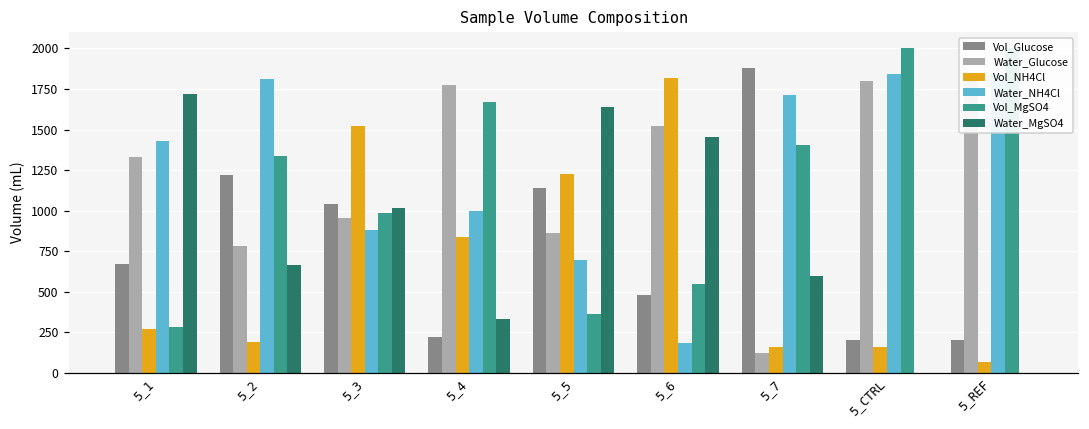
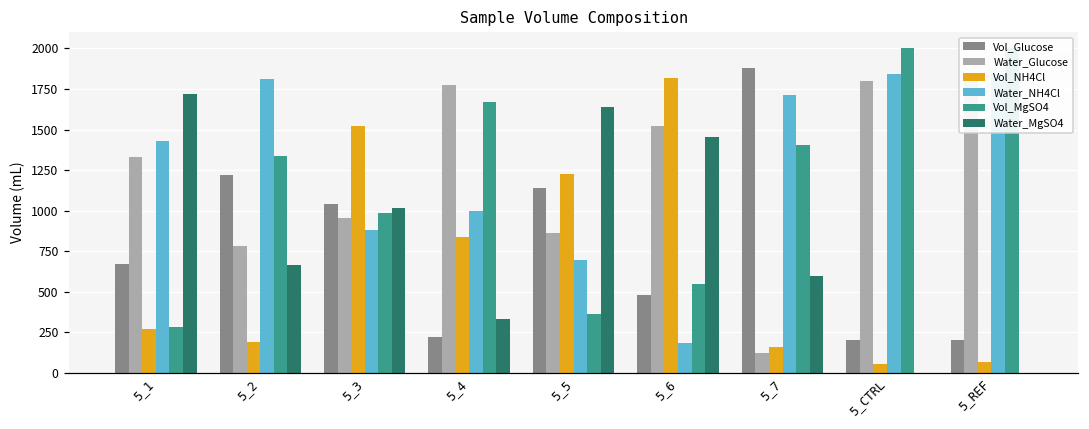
Vol_NH4Cl, 5_CTRL: 160 -> 50
